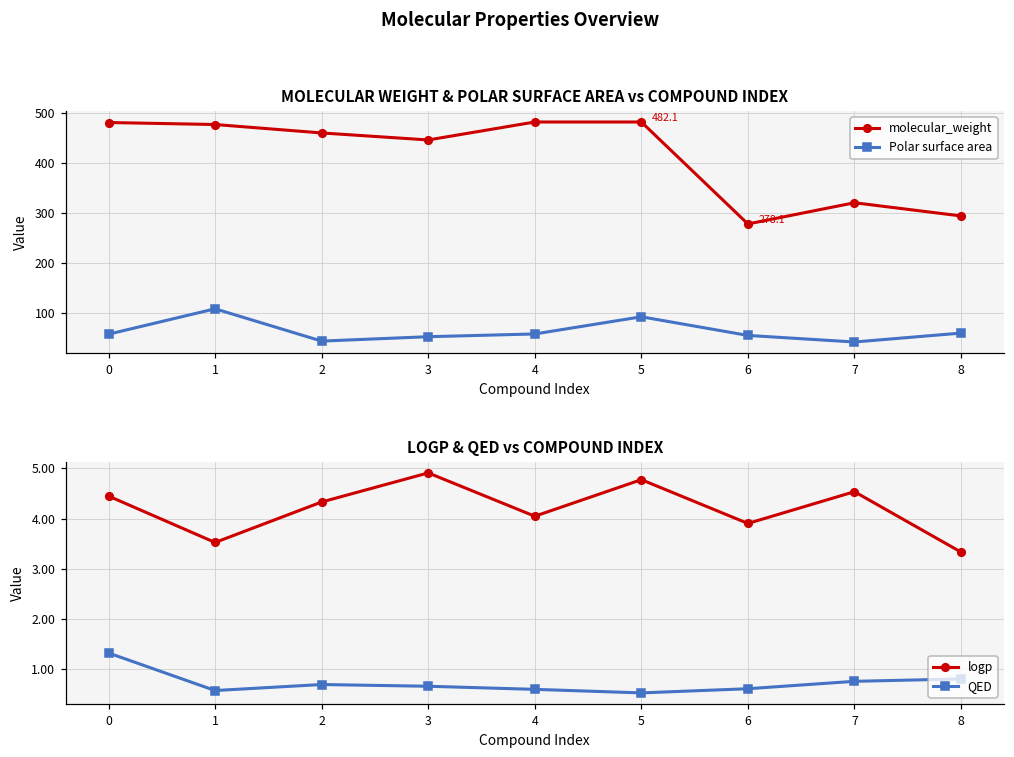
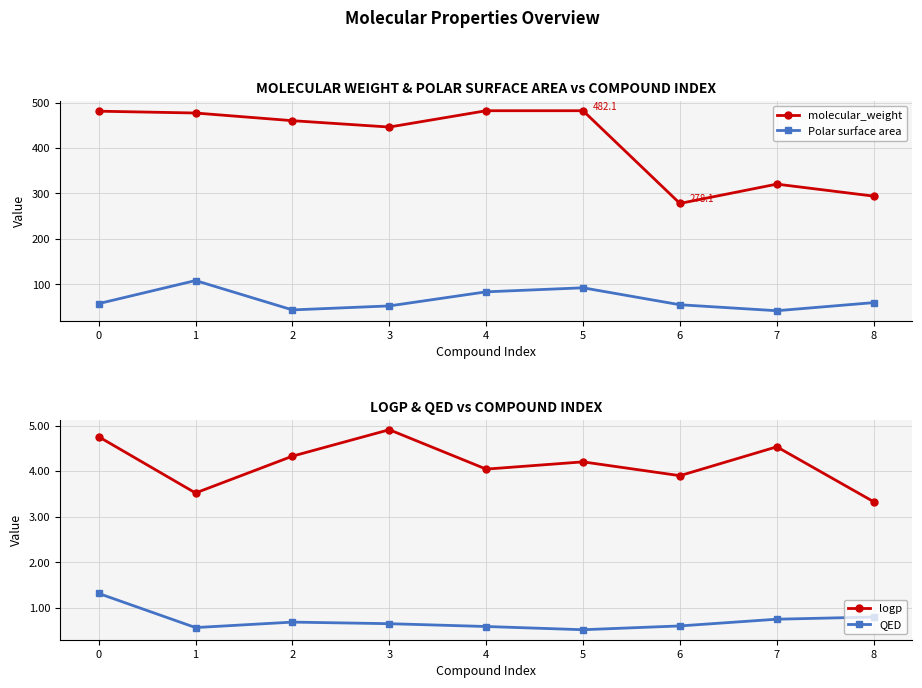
MOLECULAR WEIGHT & POLAR SURFACE AREA vs COMPOUND INDEX, Polar surface area, 4: 60 -> 80
LOGP & QED vs COMPOUND INDEX, logp, 0: 4.4 -> 4.8
LOGP & QED vs COMPOUND INDEX, logp, 5: 4.8 -> 4.2
